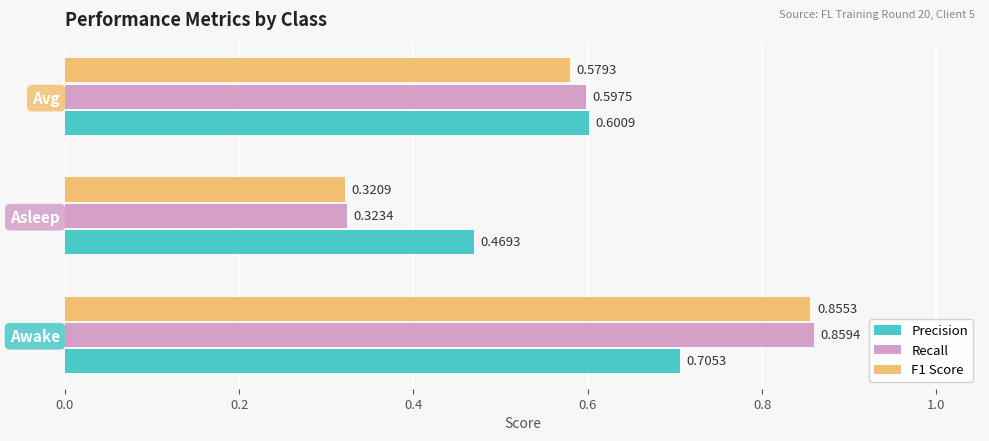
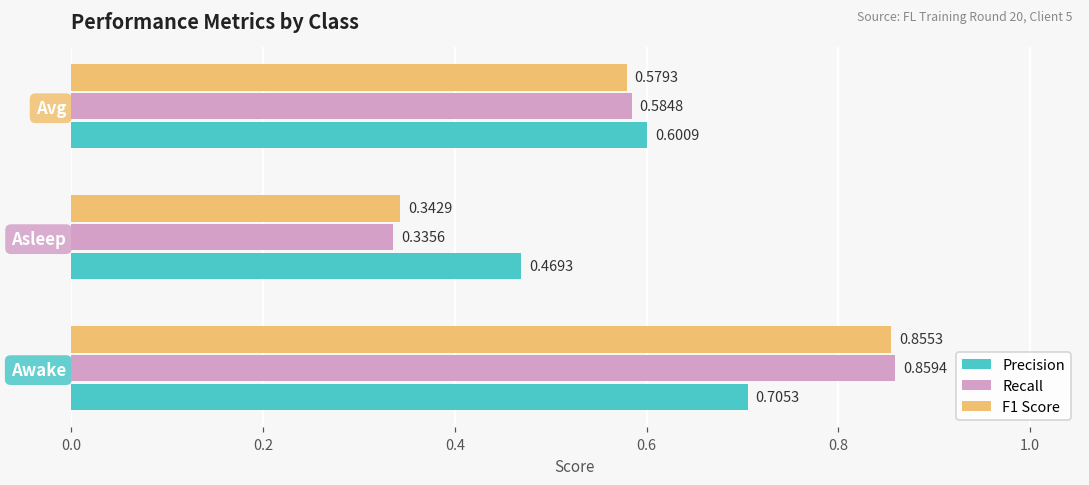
Recall, Avg: 0.5975 -> 0.5848
F1 Score, Asleep: 0.3209 -> 0.3429
Recall, Asleep: 0.3234 -> 0.3356
